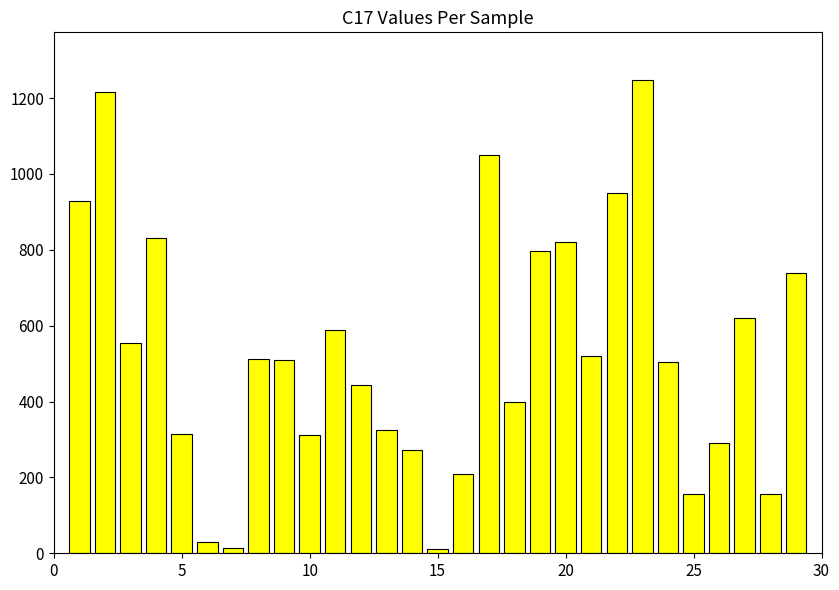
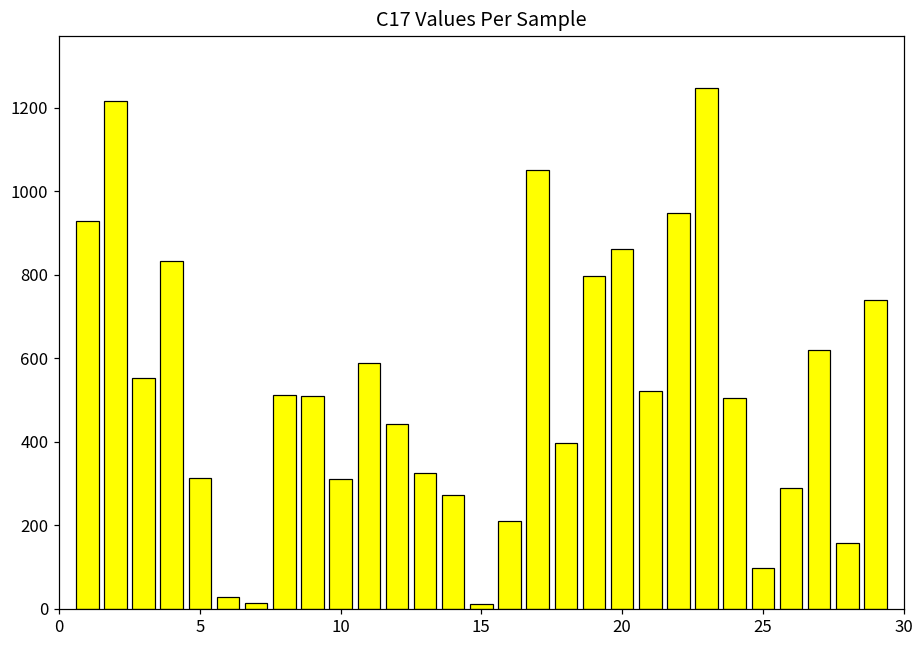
20: 820 -> 860
25: 160 -> 100
